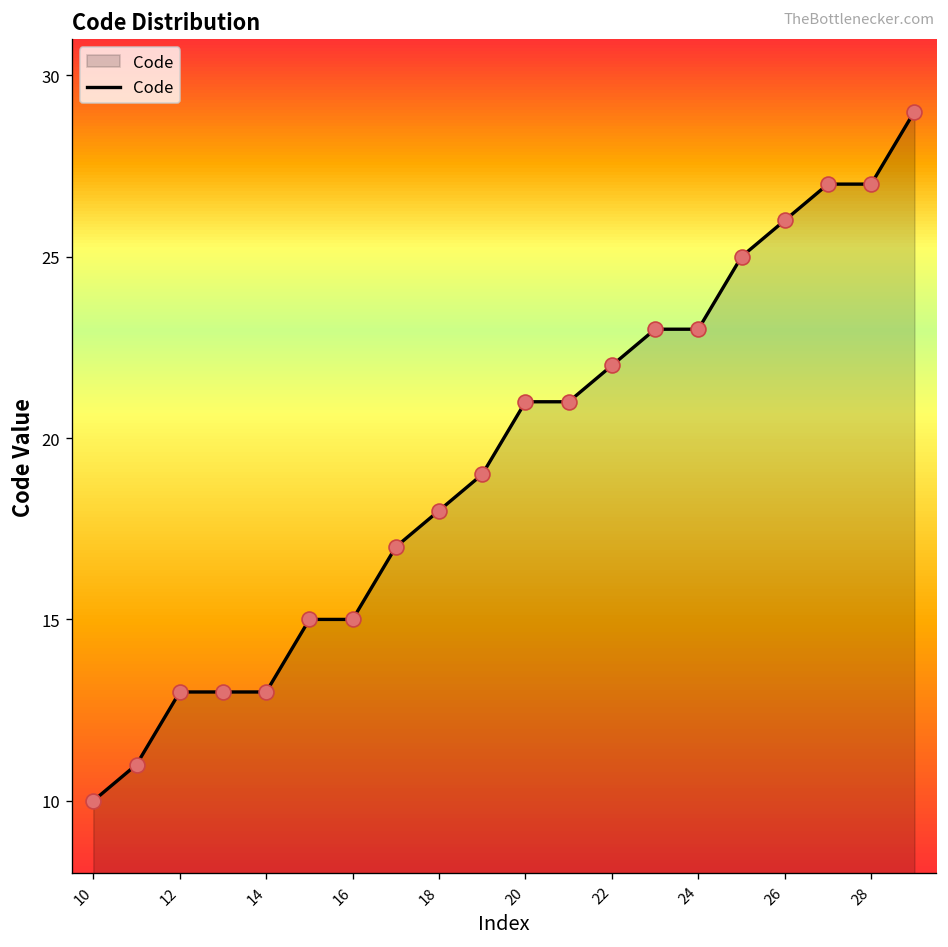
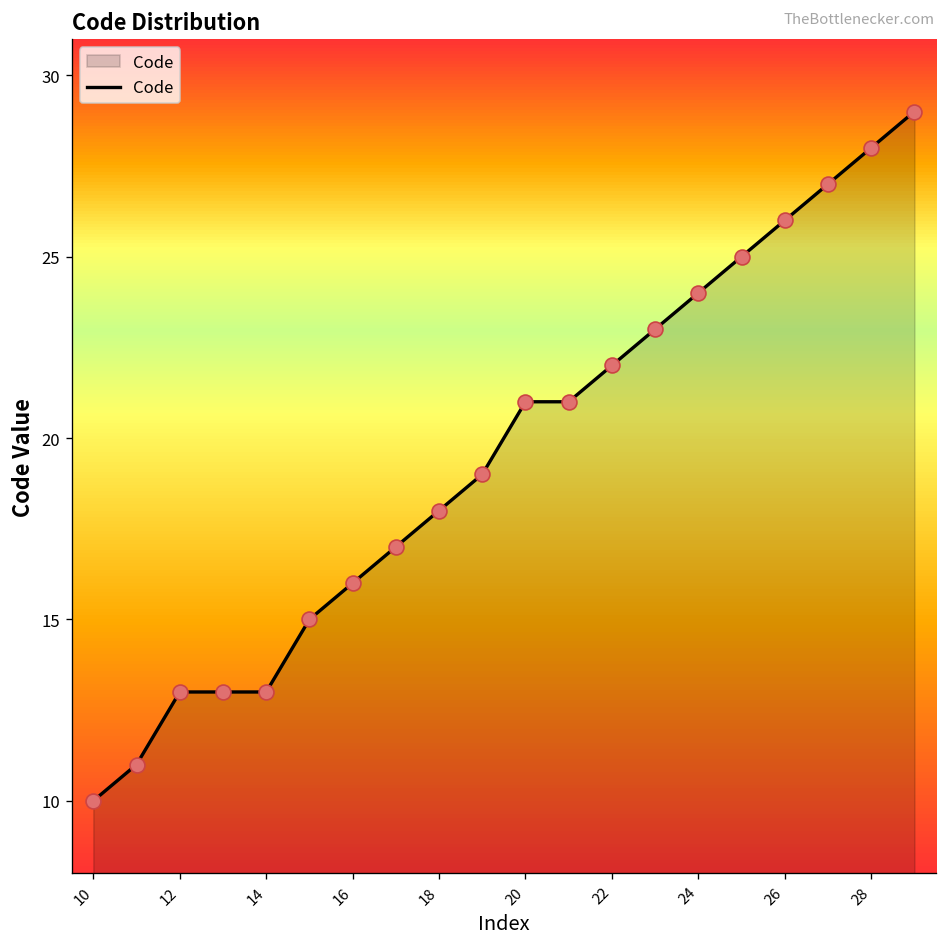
16: 15 -> 16
24: 23 -> 24
28: 27 -> 28
